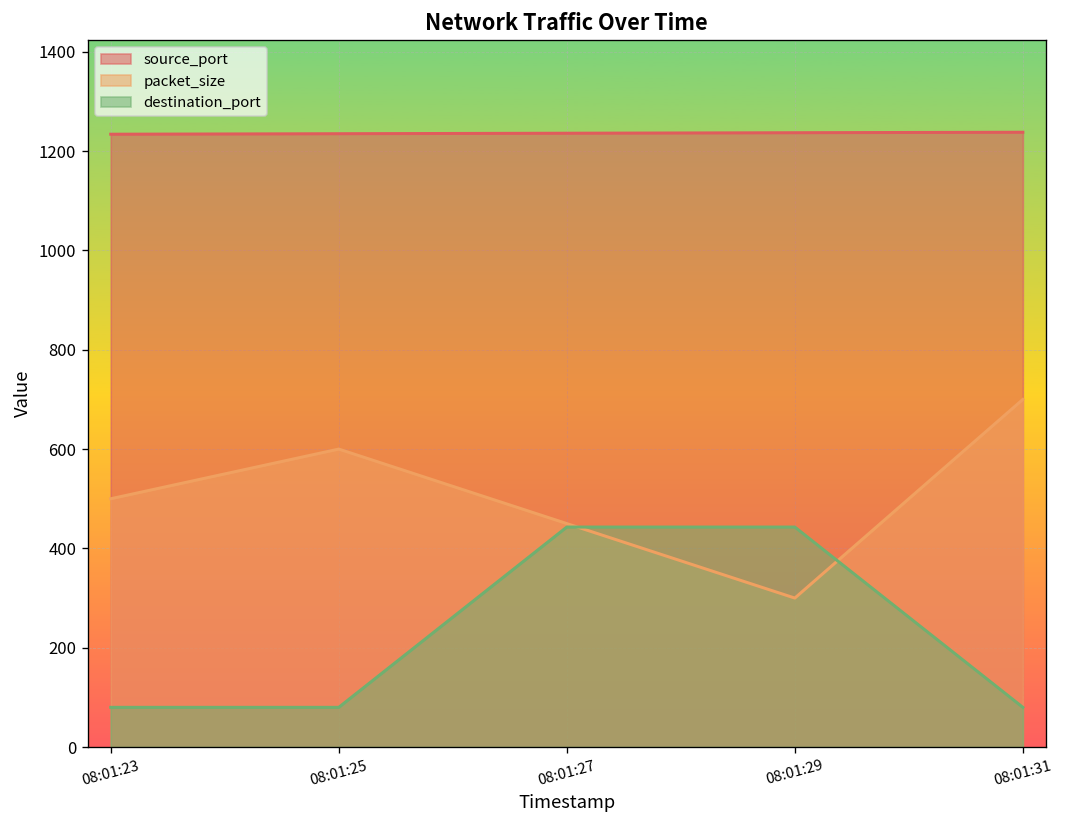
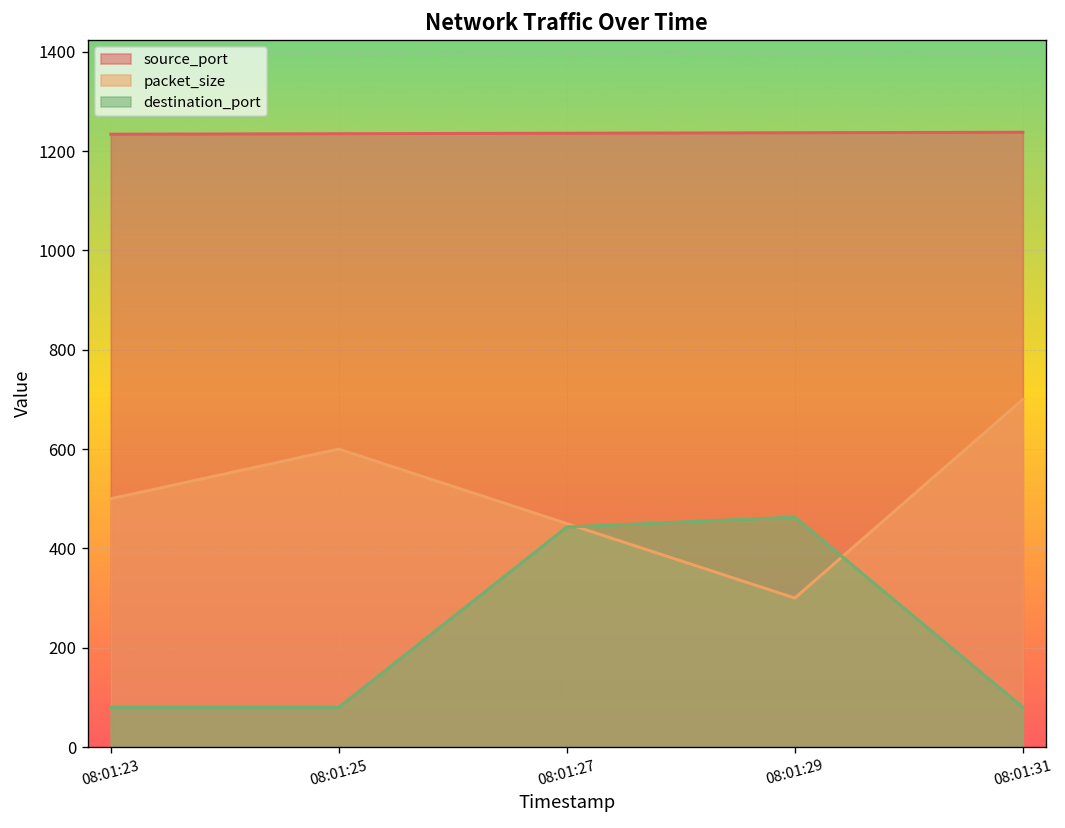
destination_port, 08:01:29: 440 -> 460
